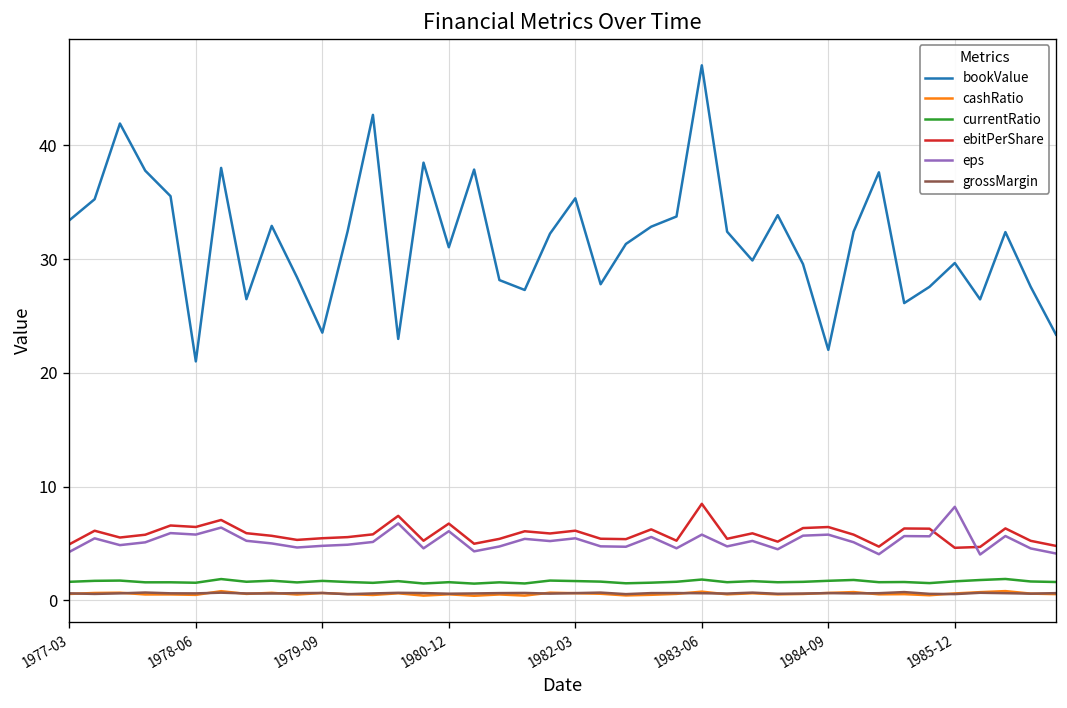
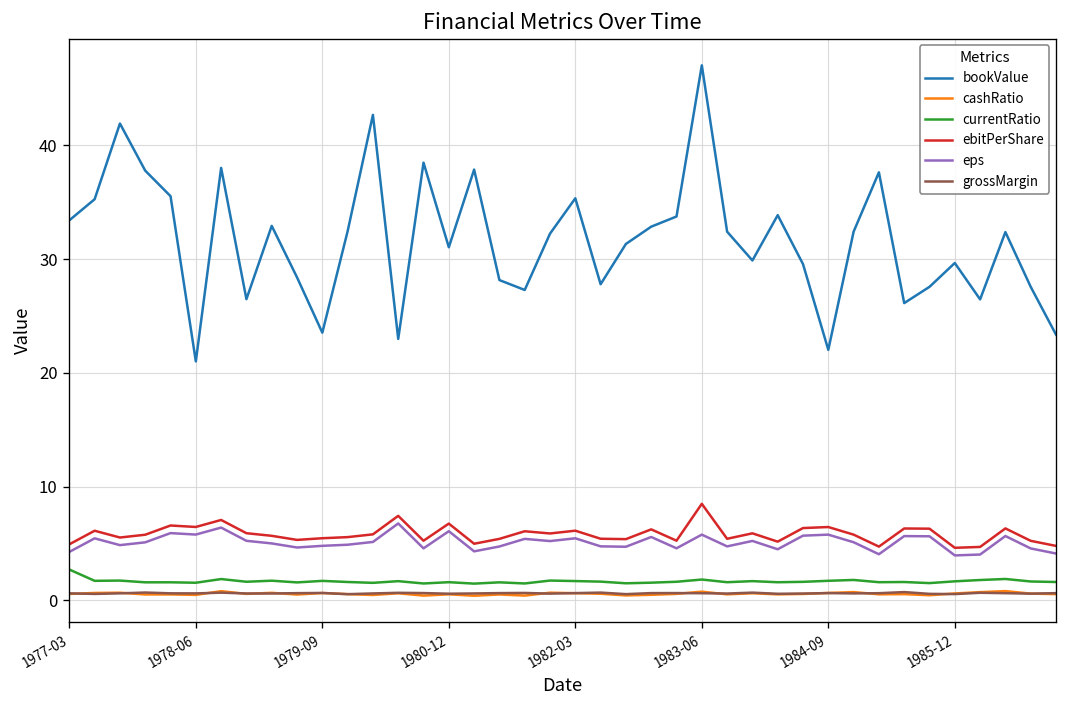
currentRatio, 1977-03: 2 -> 3
eps, 1985-12: 8 -> 4
